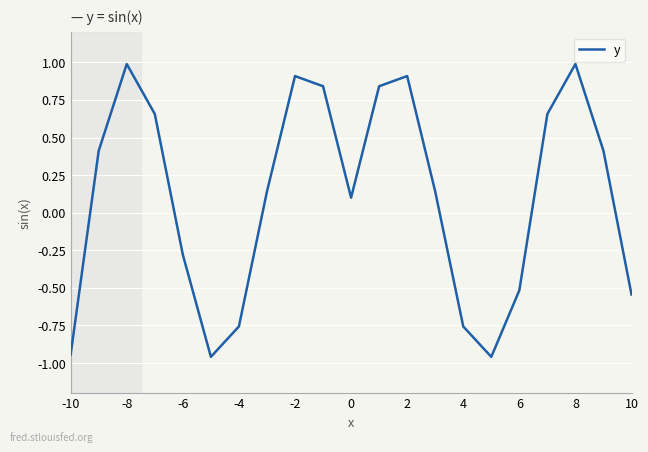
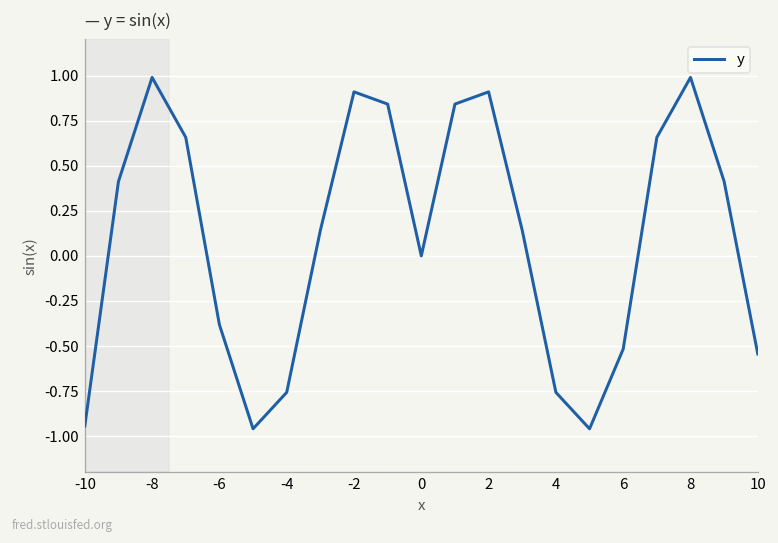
-6: -0.28 -> -0.38
0: 0.1 -> 0.0
